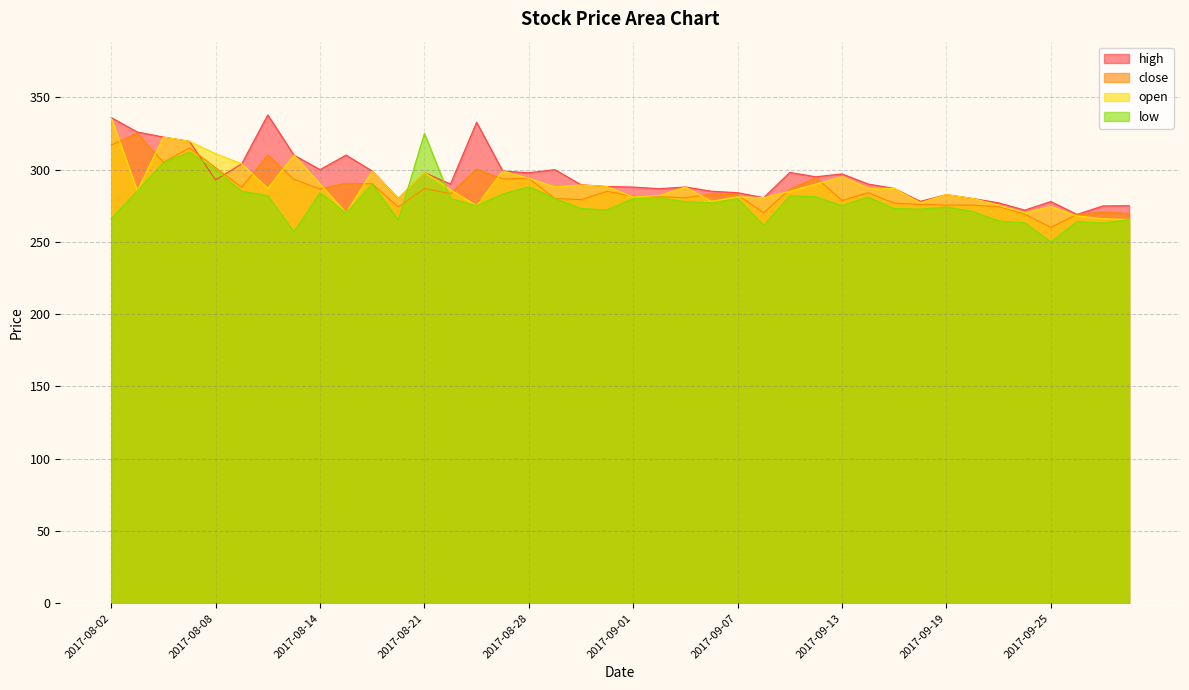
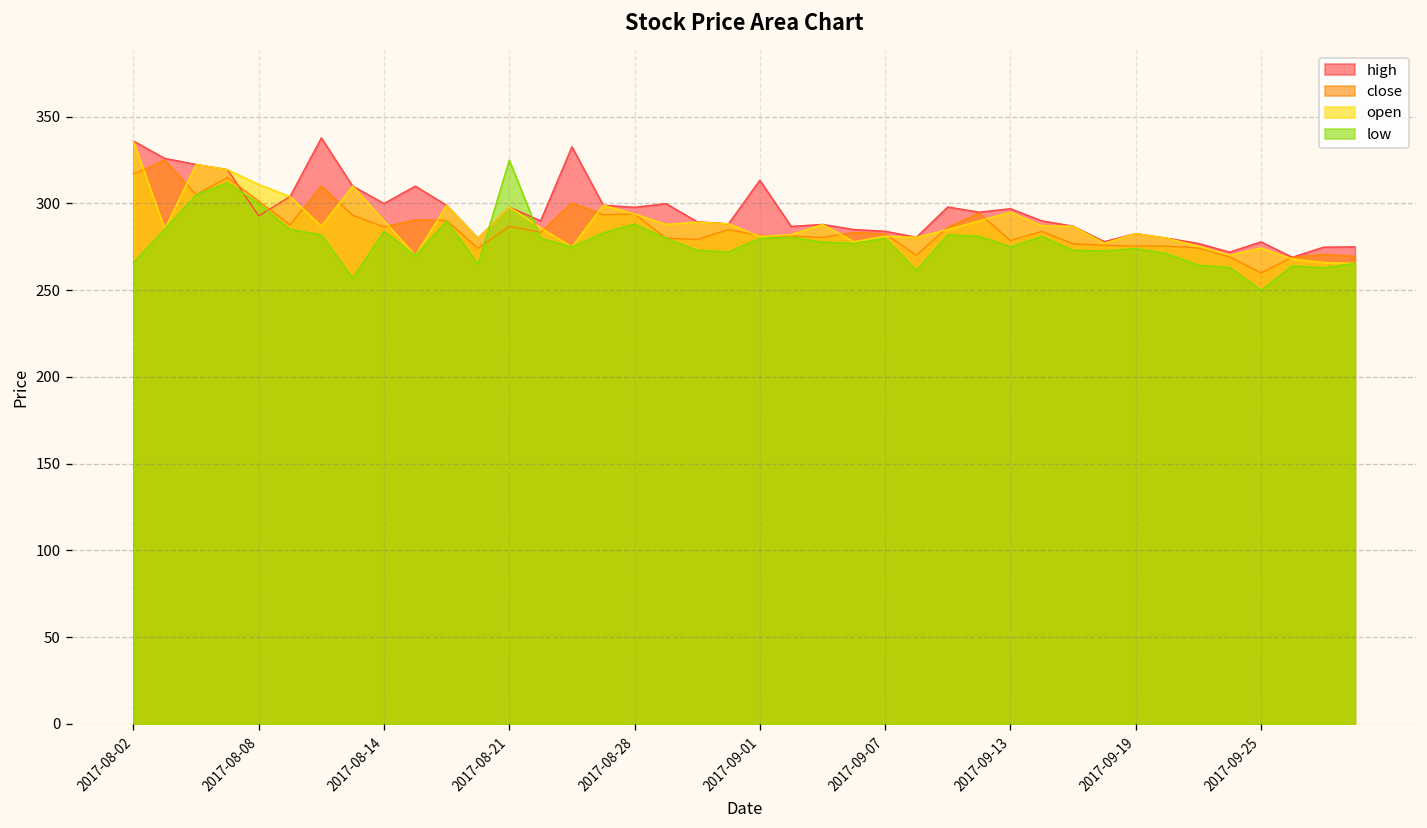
high, 2017-09-01: 288 -> 313
